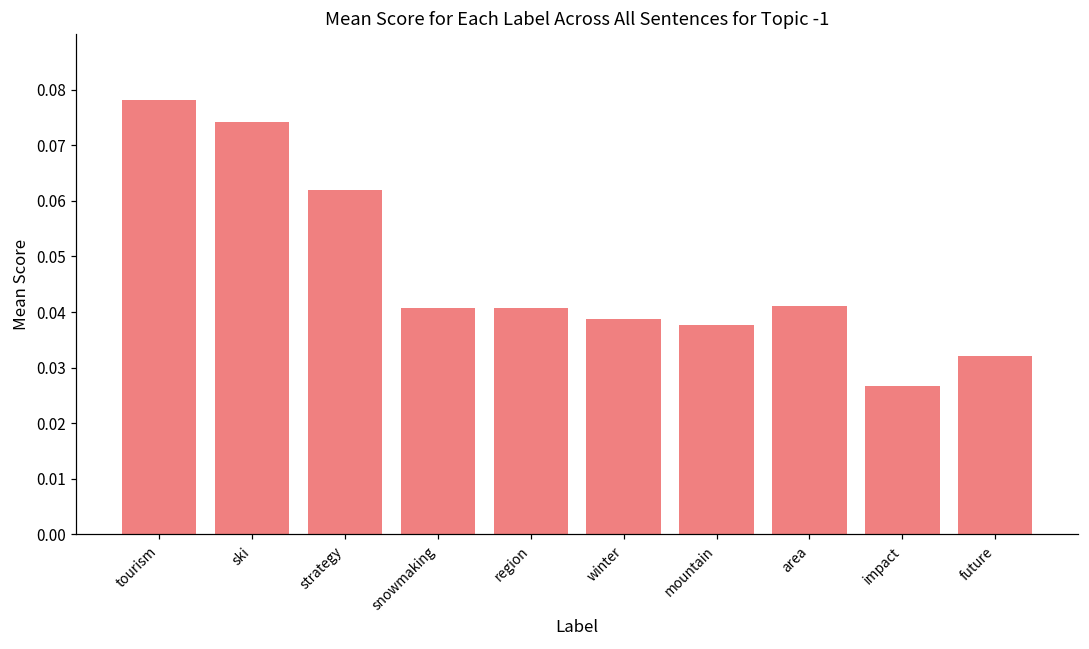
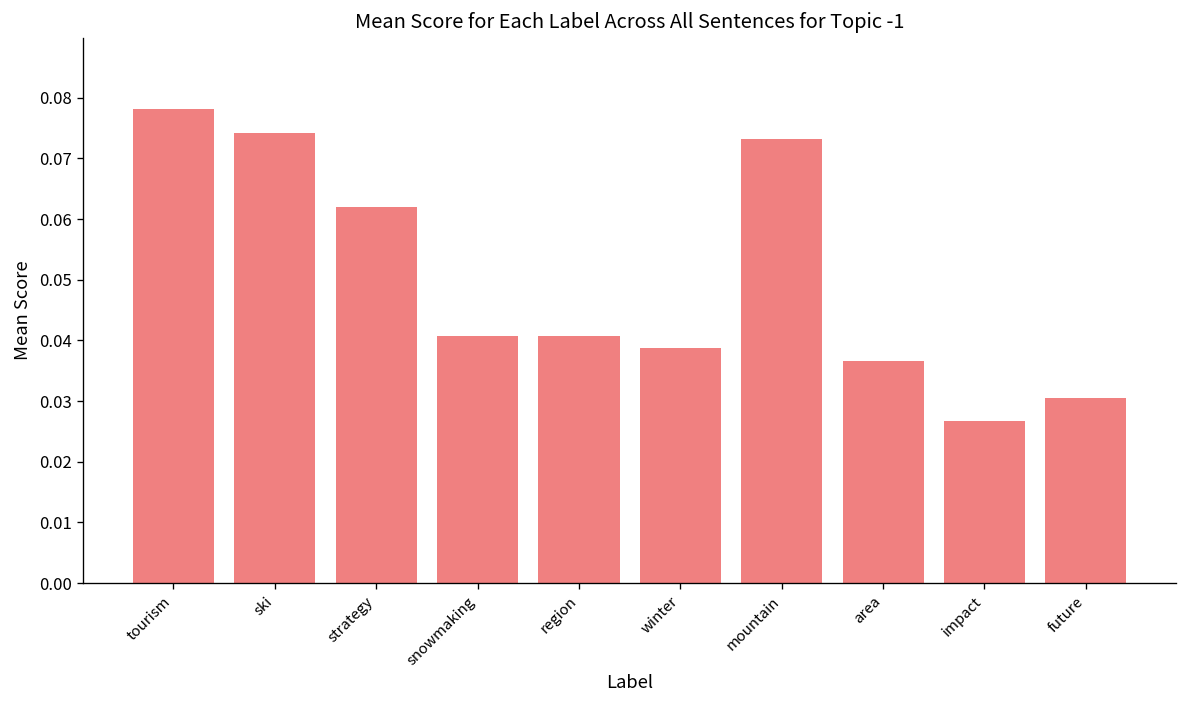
mountain: 0.038 -> 0.073
area: 0.041 -> 0.037
future: 0.032 -> 0.031
